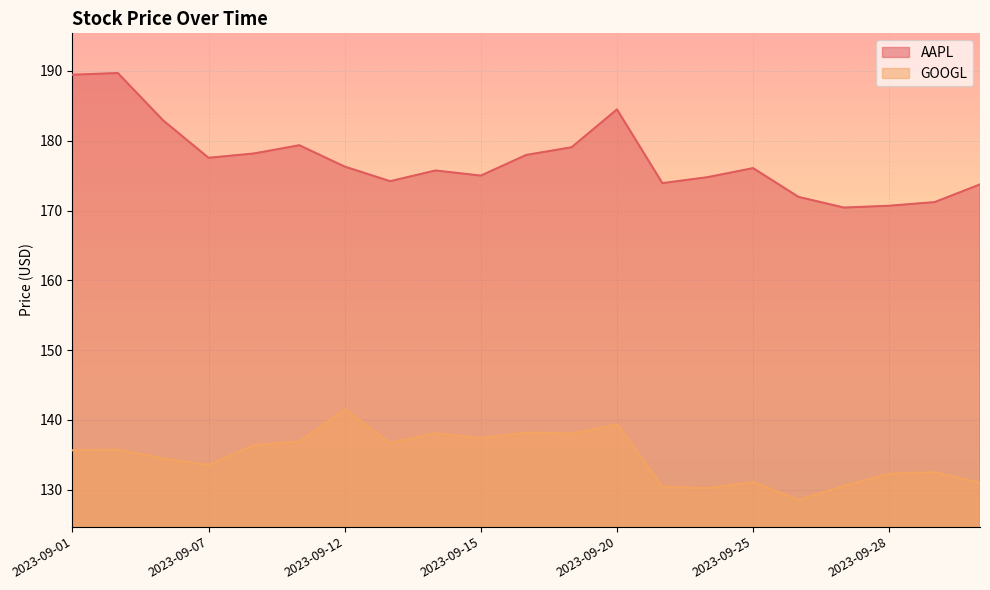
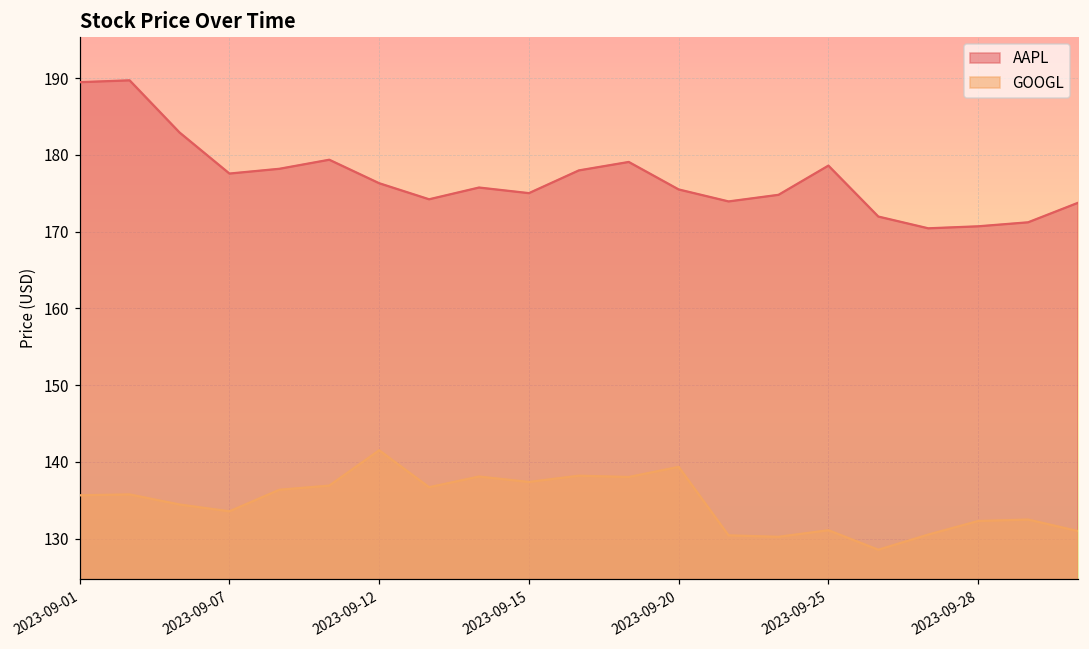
AAPL, 2023-09-20: 184 -> 175
AAPL, 2023-09-25: 176 -> 179
